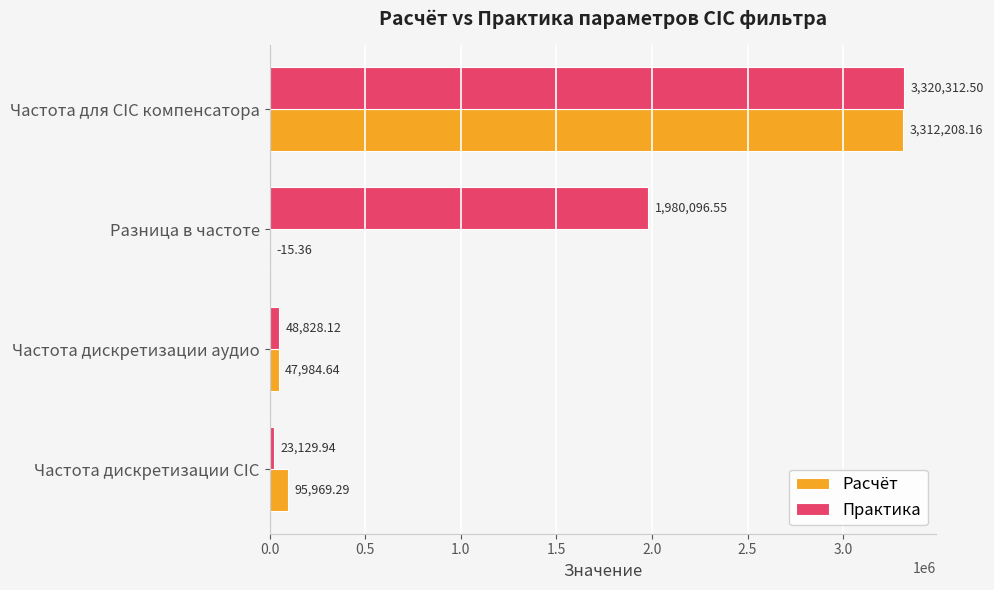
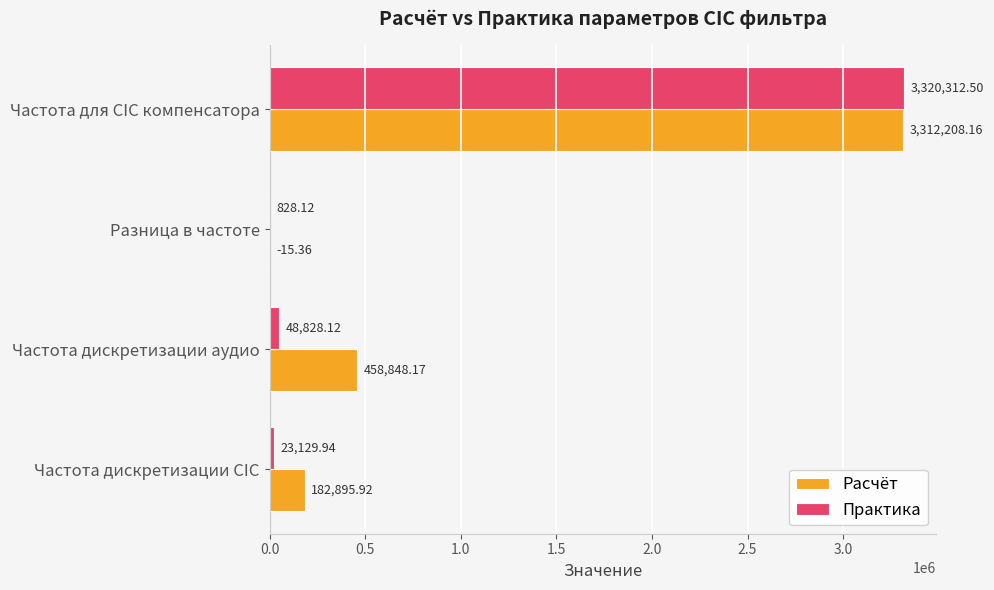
Практика, Разница в частоте: 1,980,096.55 -> 828.12
Расчёт, Частота дискретизации аудио: 47,984.64 -> 458,848.17
Расчёт, Частота дискретизации CIC: 95,969.29 -> 182,895.92
